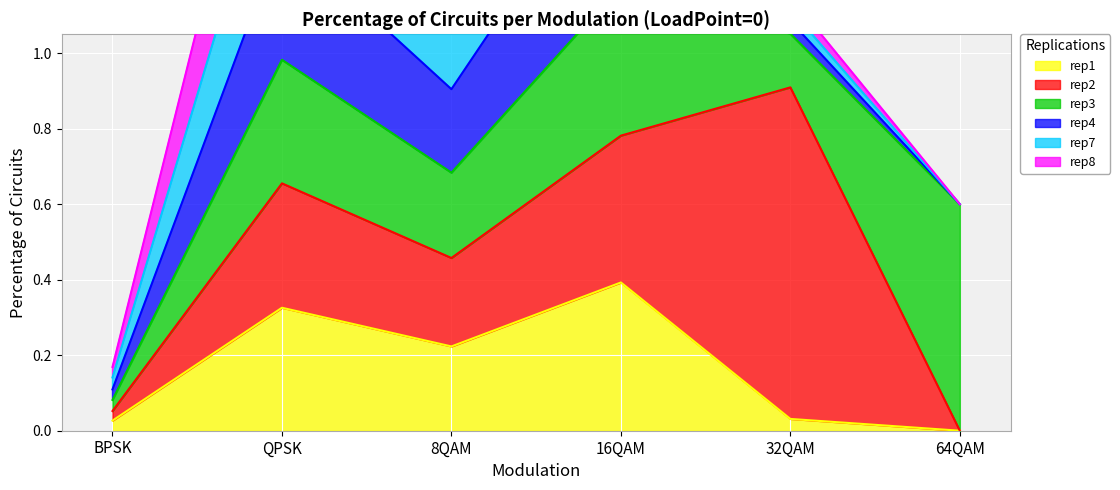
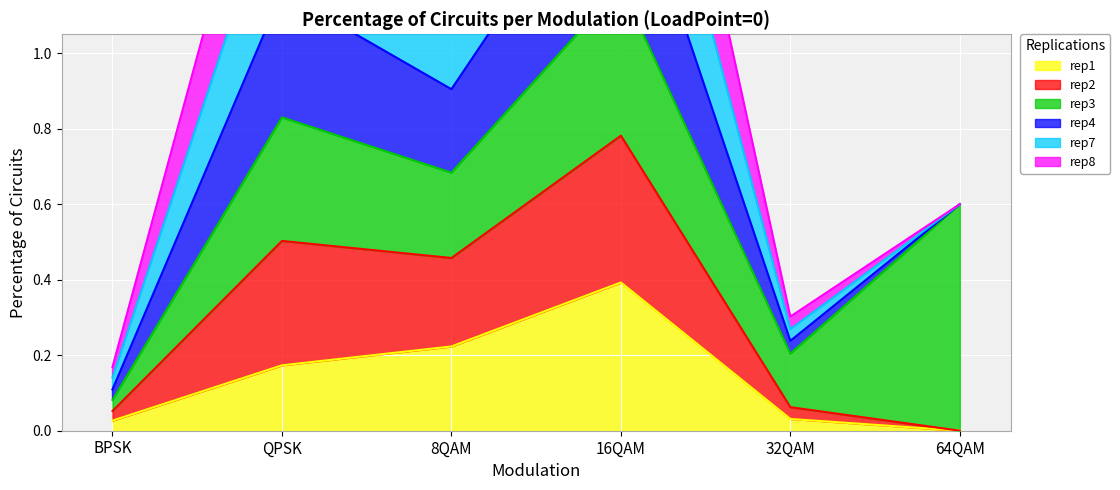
rep1, QPSK: 0.33 -> 0.17
rep2, 32QAM: 0.88 -> 0.03
